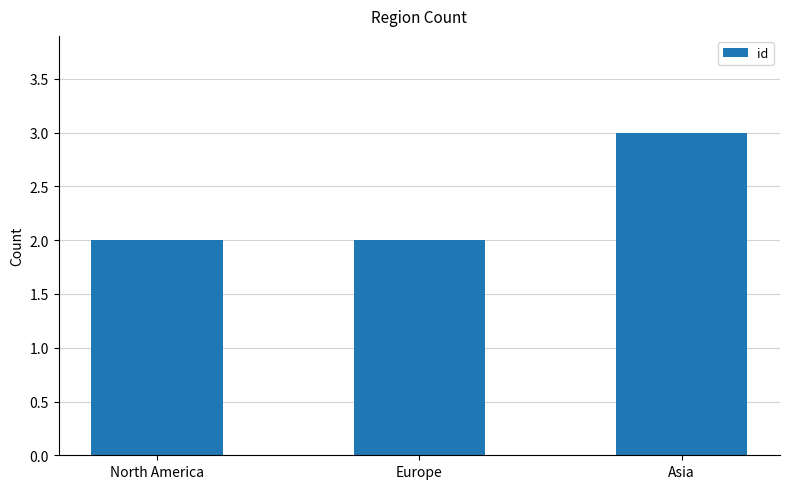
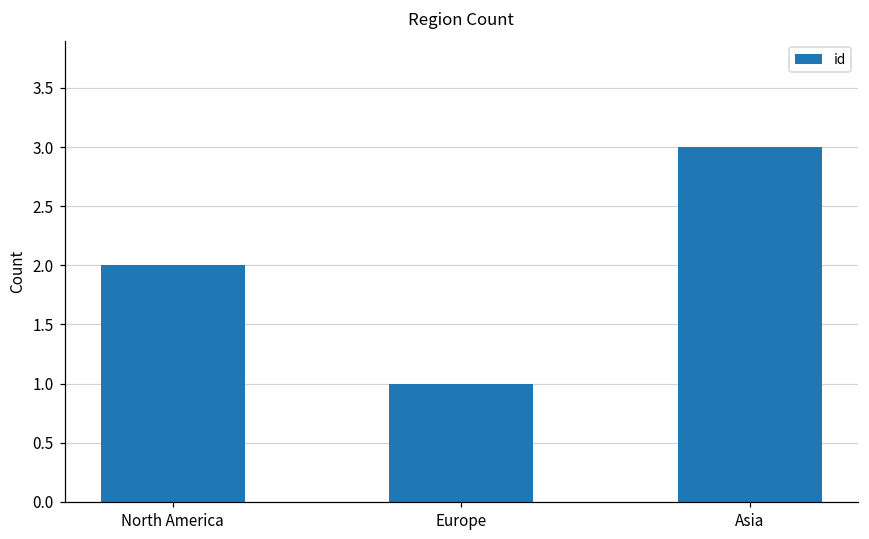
Europe: 2 -> 1
